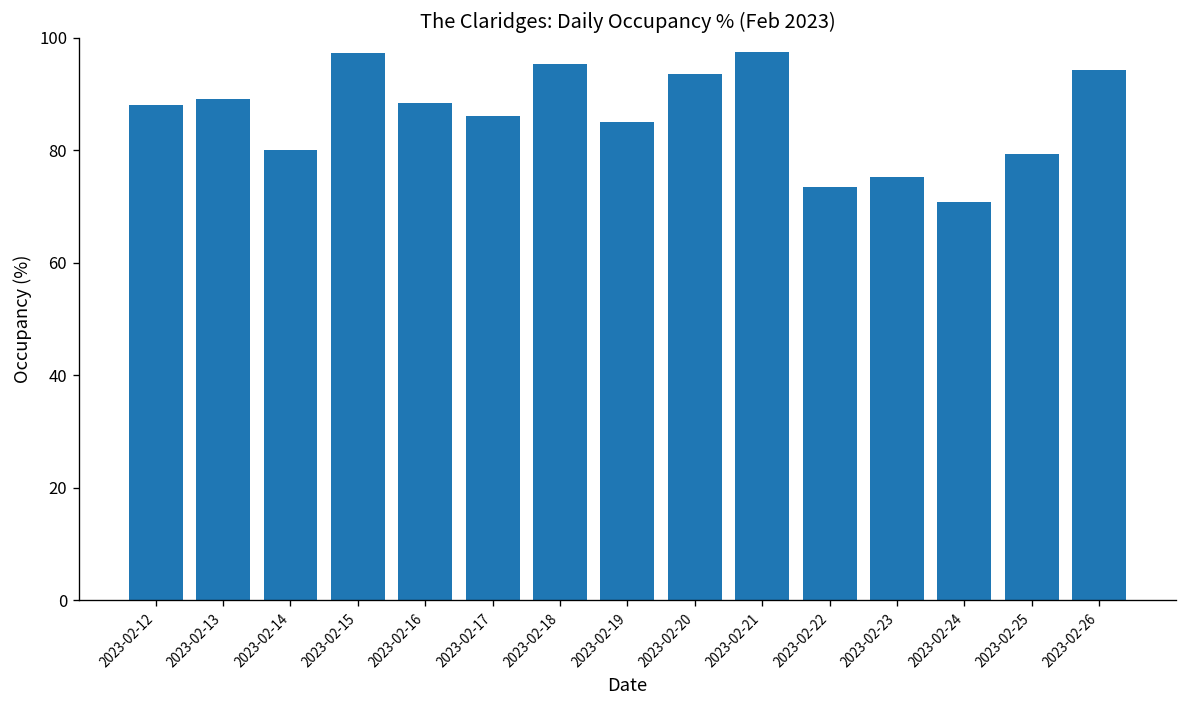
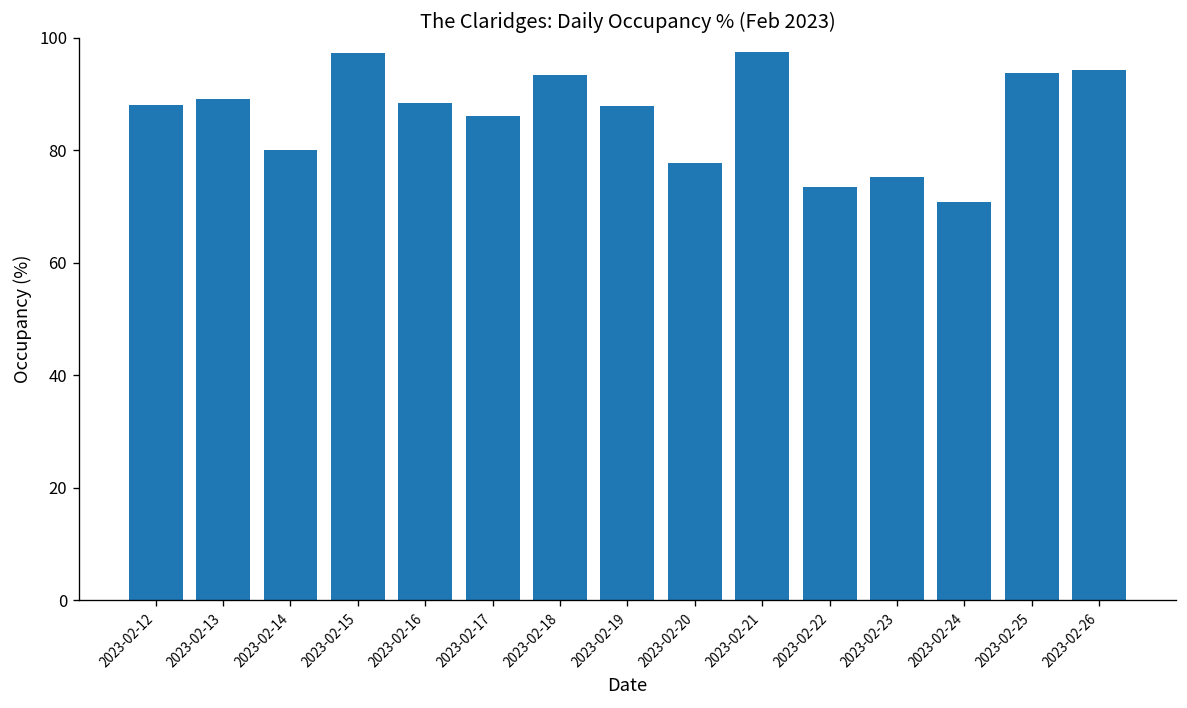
2023-02-18: 95 -> 93
2023-02-19: 85 -> 88
2023-02-20: 94 -> 78
2023-02-25: 79 -> 94
